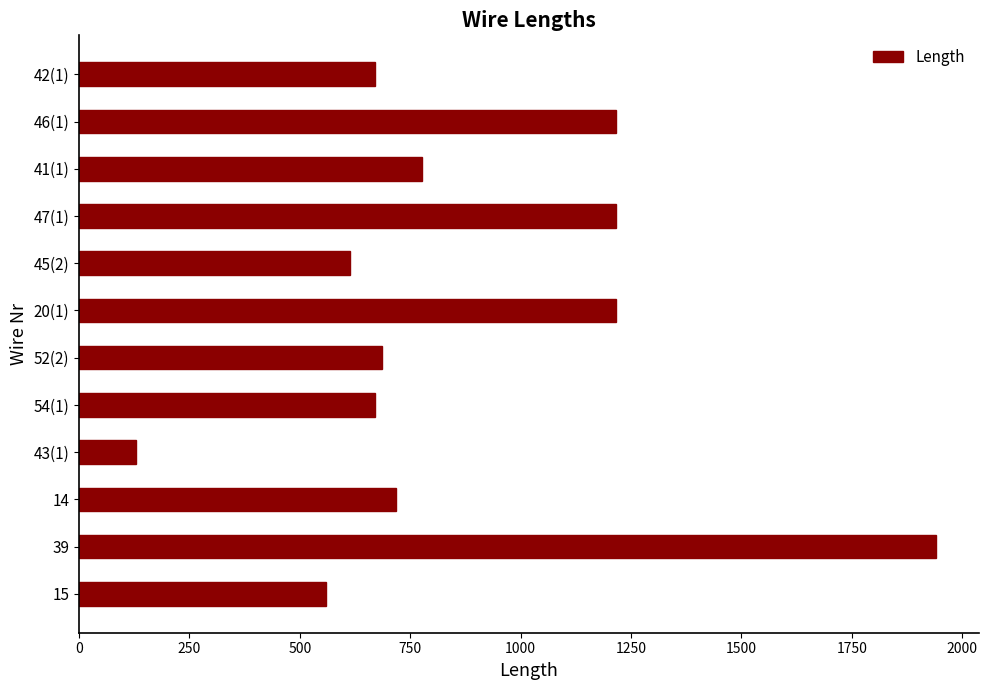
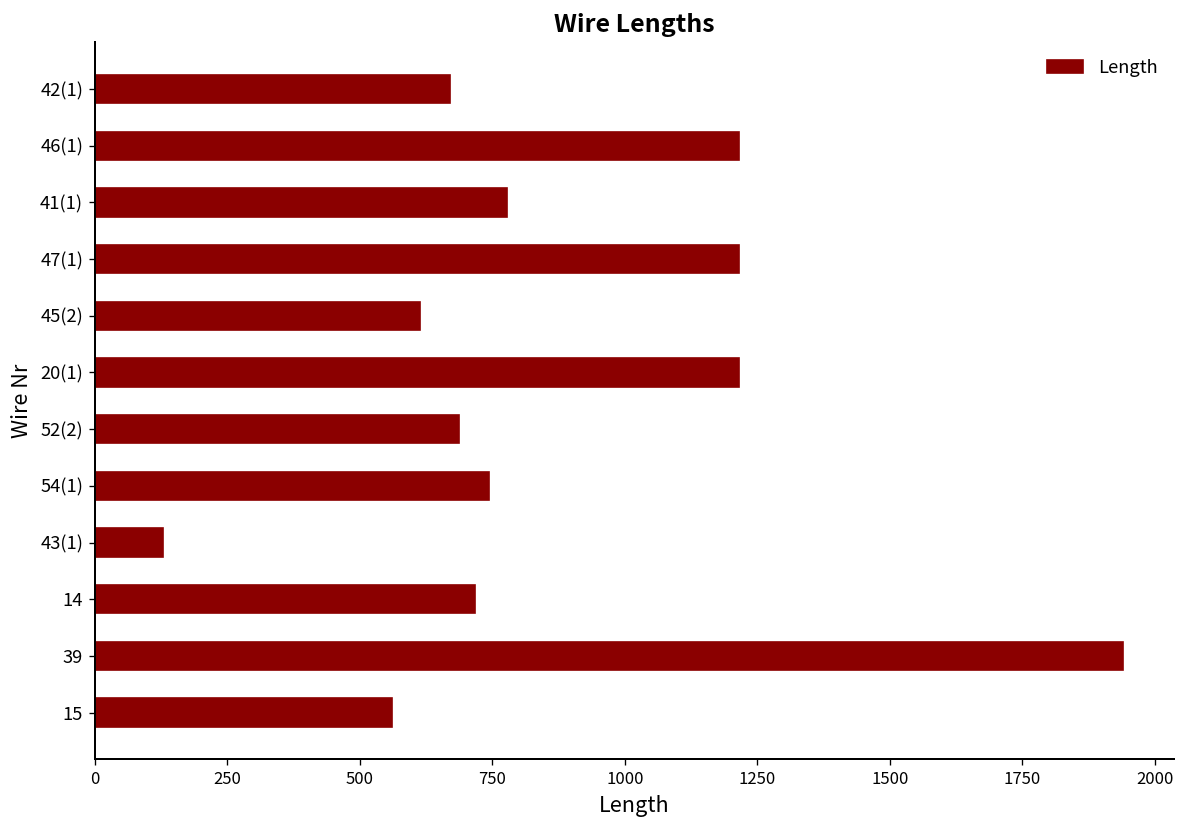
54(1): 670 -> 740
